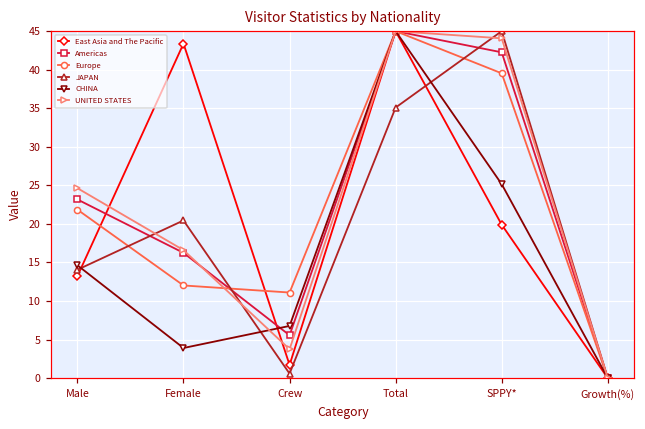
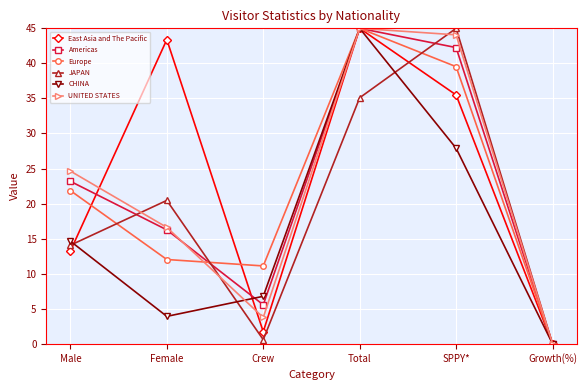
East Asia and The Pacific, SPPY*: 20 -> 36
CHINA, SPPY*: 25 -> 28
